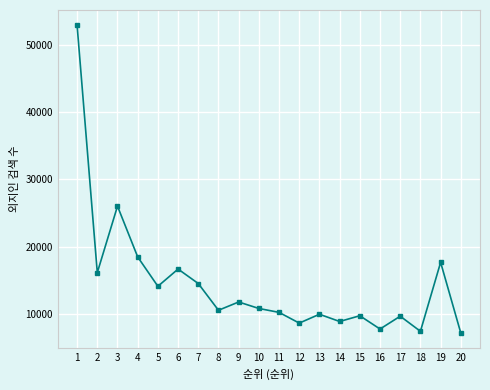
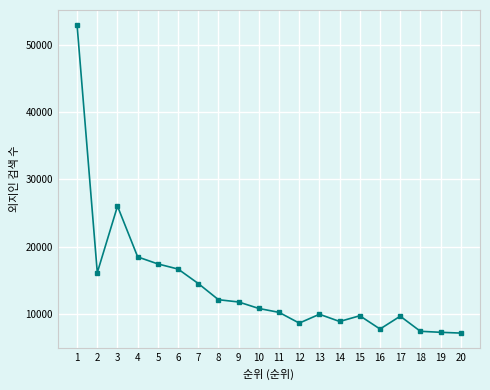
5: 14000 -> 17000
8: 11000 -> 12000
19: 18000 -> 7000
